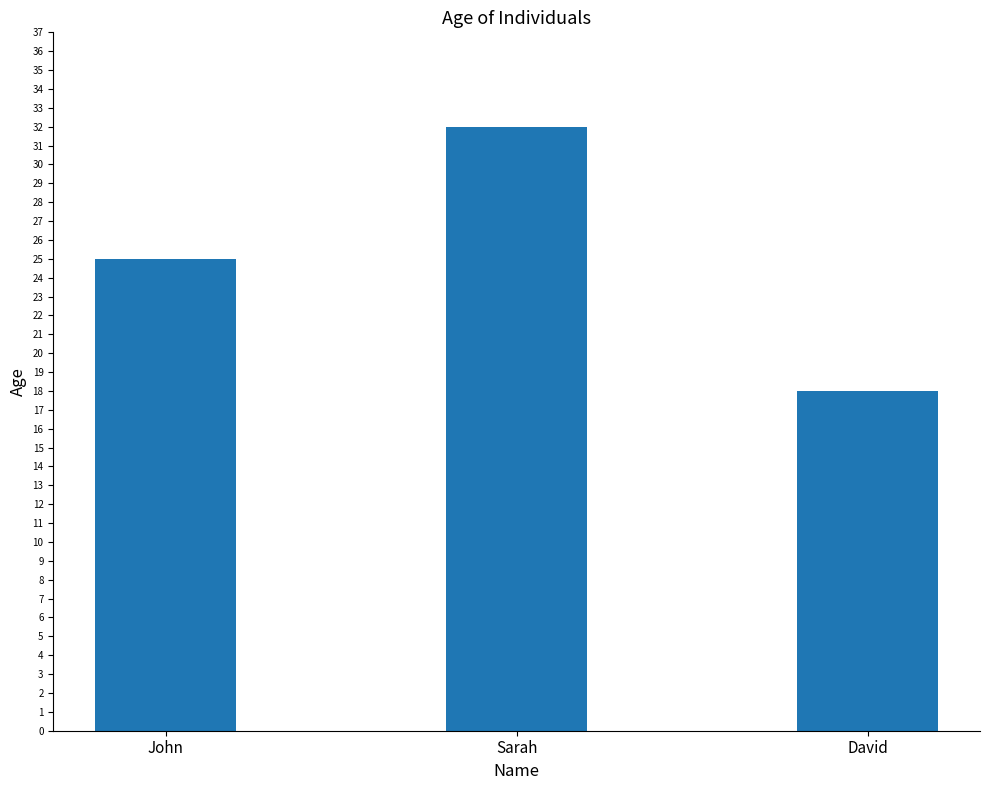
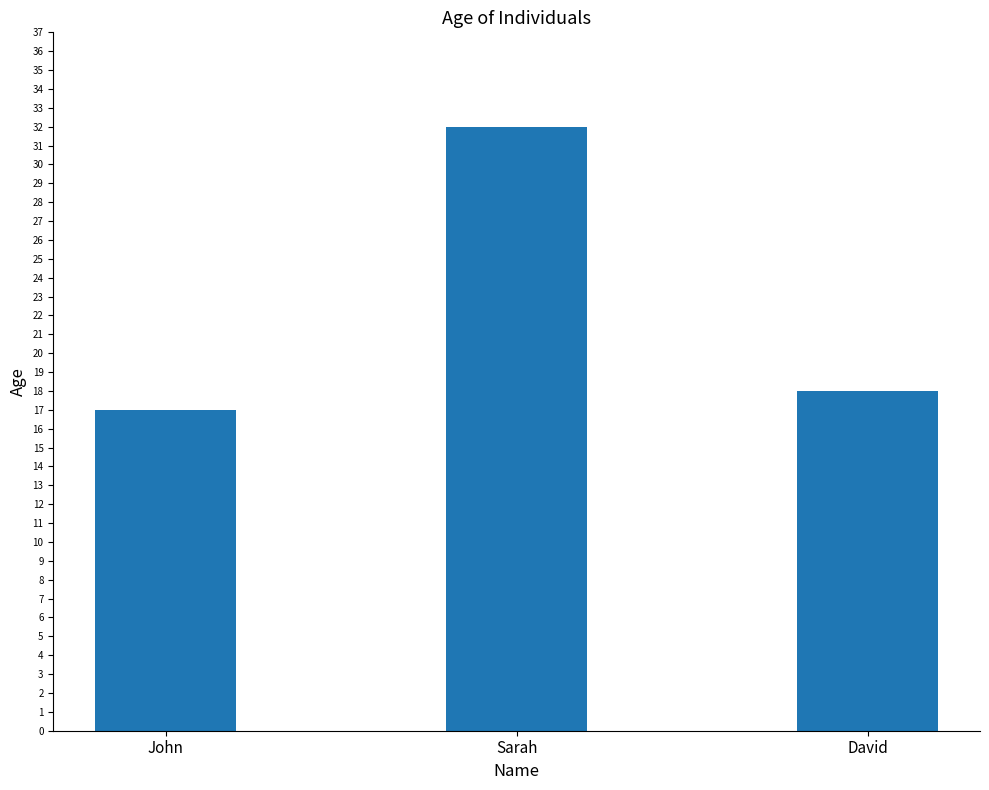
John: 25 -> 17
